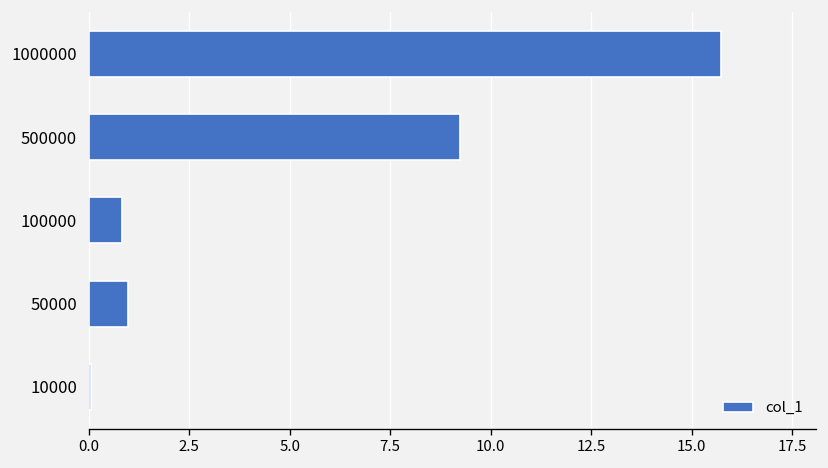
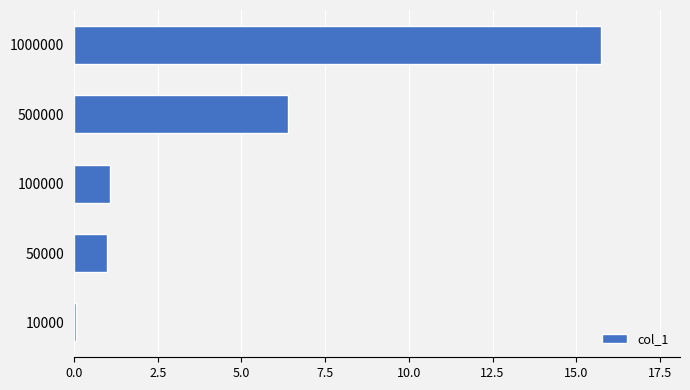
500000: 9.2 -> 6.4
100000: 0.8 -> 1.1
